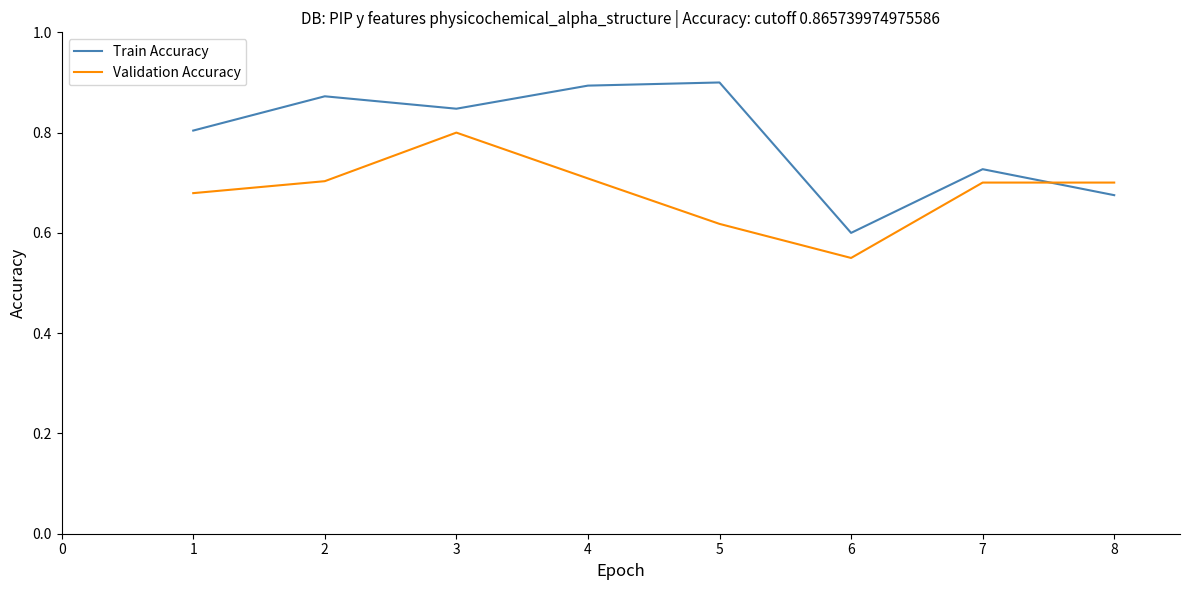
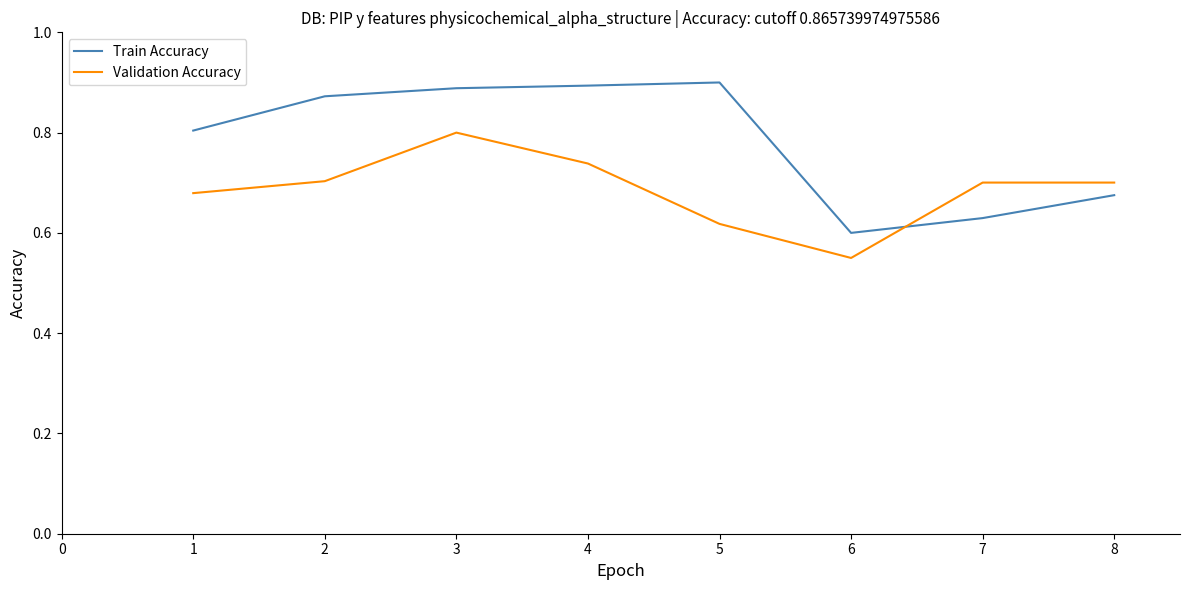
Train Accuracy, 3: 0.85 -> 0.89
Validation Accuracy, 4: 0.71 -> 0.74
Train Accuracy, 7: 0.73 -> 0.63
